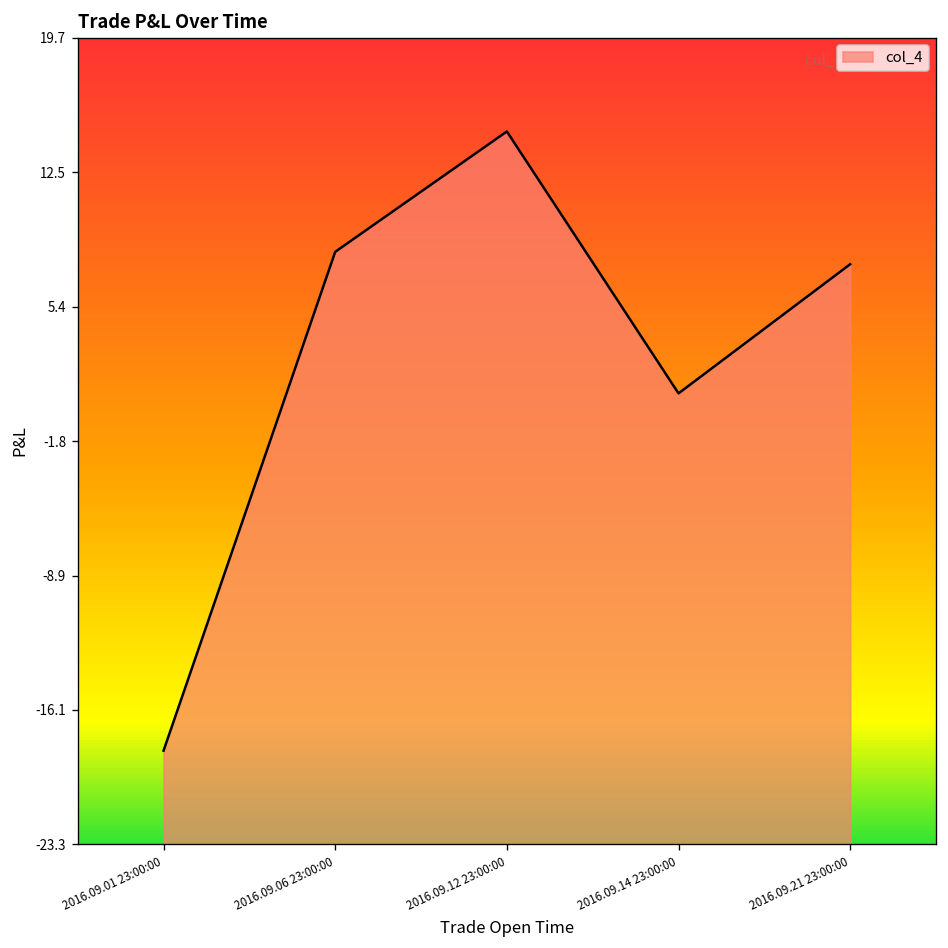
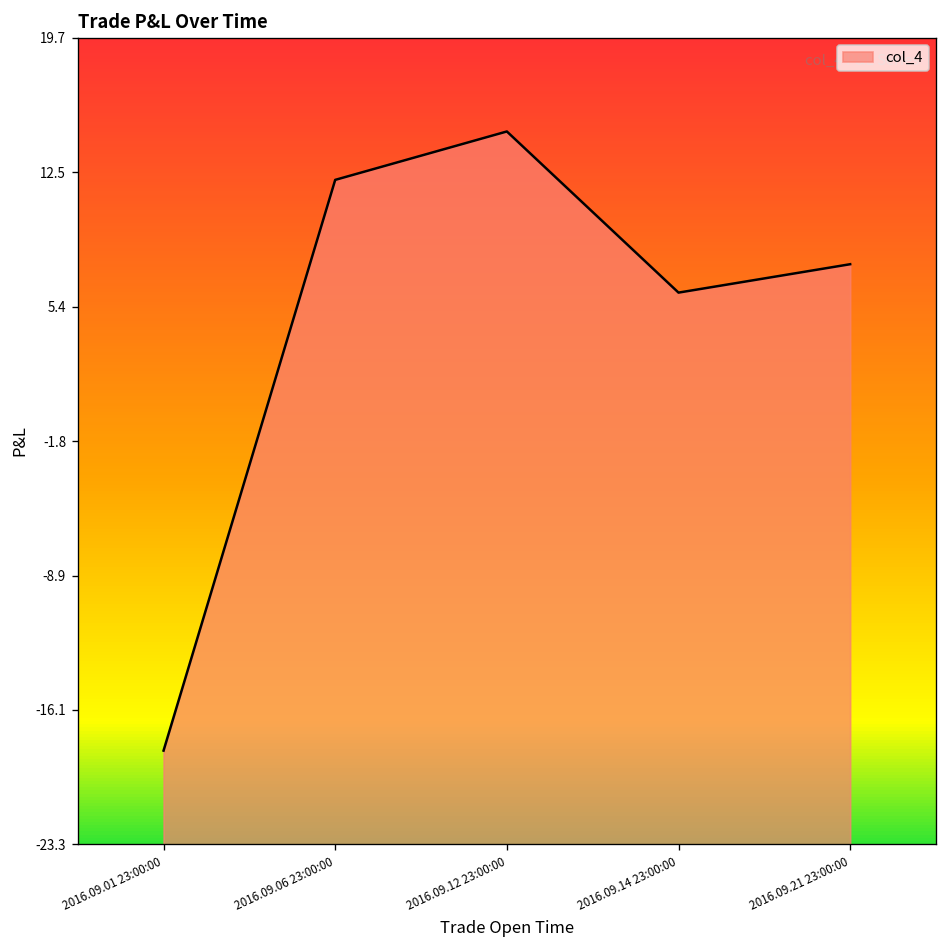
2016.09.06 23:00:00: 8.3 -> 12.1
2016.09.14 23:00:00: 0.8 -> 6.1
